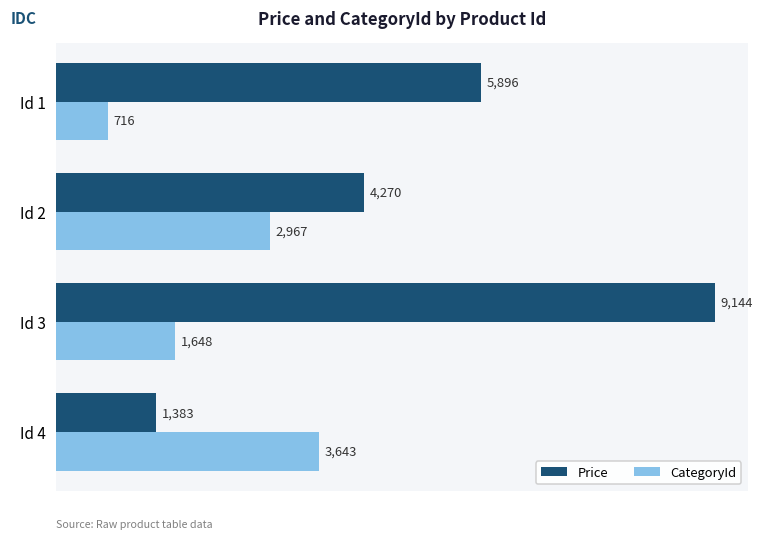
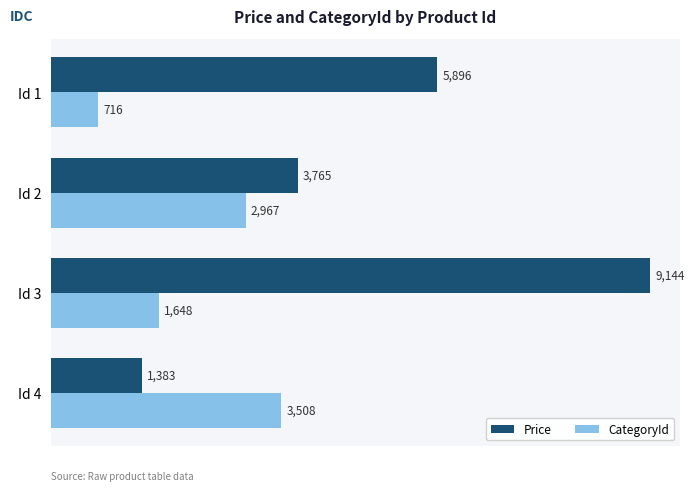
Price, Id 2: 4,270 -> 3,765
CategoryId, Id 4: 3,643 -> 3,508
